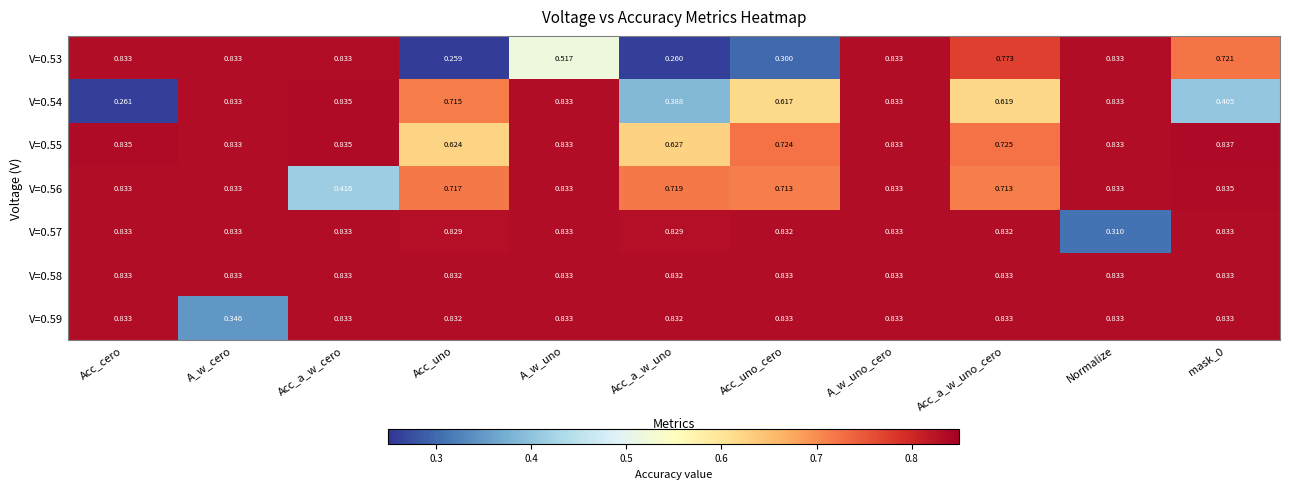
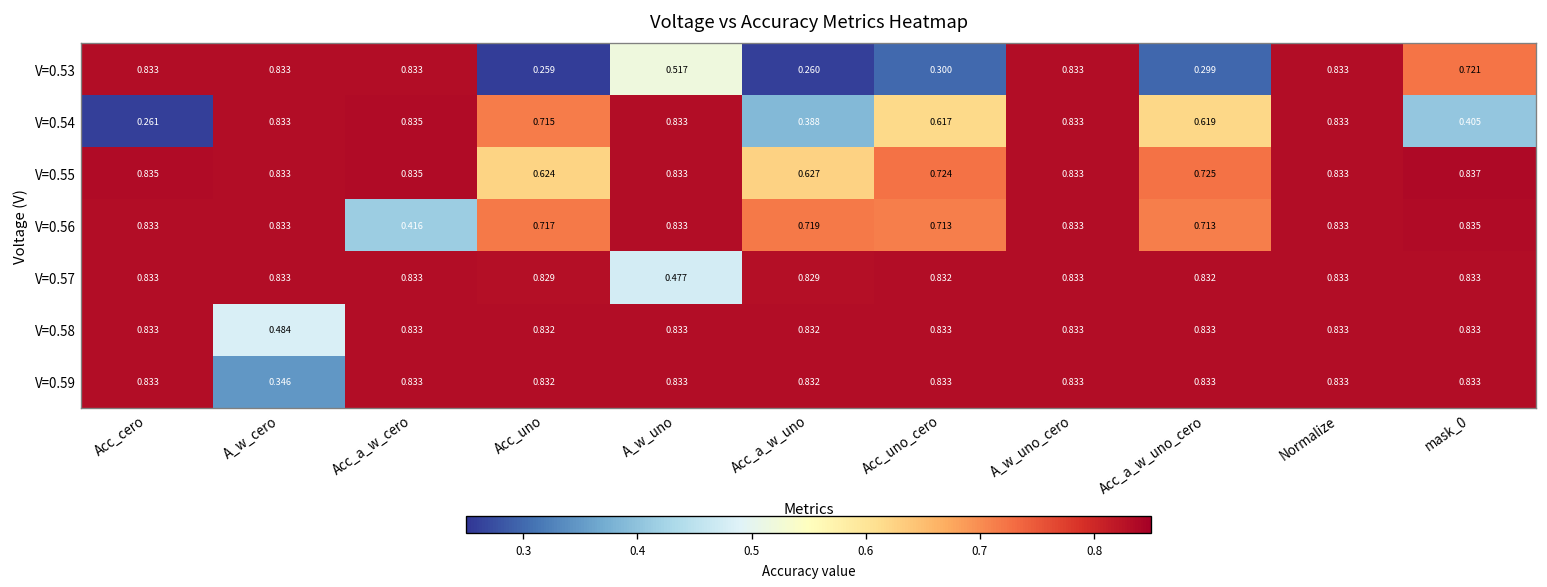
V=0.53, Acc_a_w_uno_cero: 0.773 -> 0.299
V=0.57, A_w_uno: 0.833 -> 0.477
V=0.57, Normalize: 0.310 -> 0.833
V=0.58, A_w_cero: 0.833 -> 0.484
